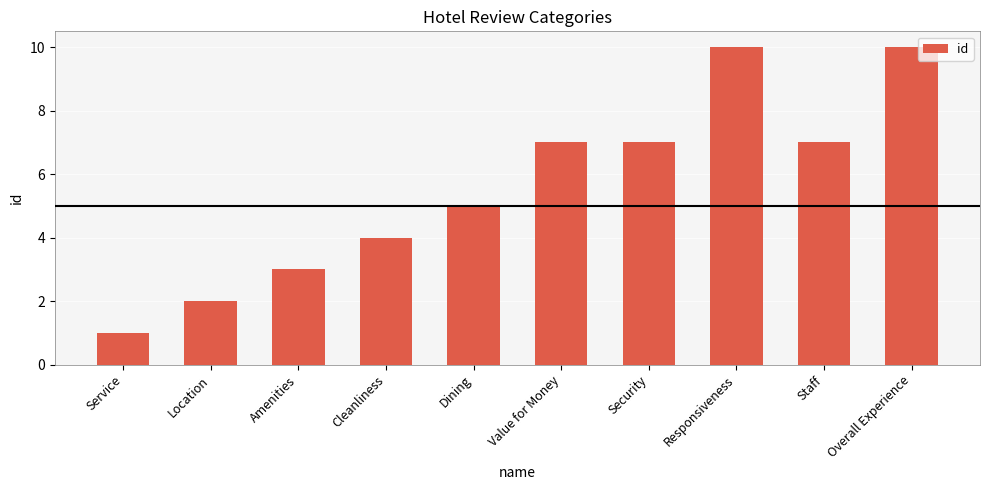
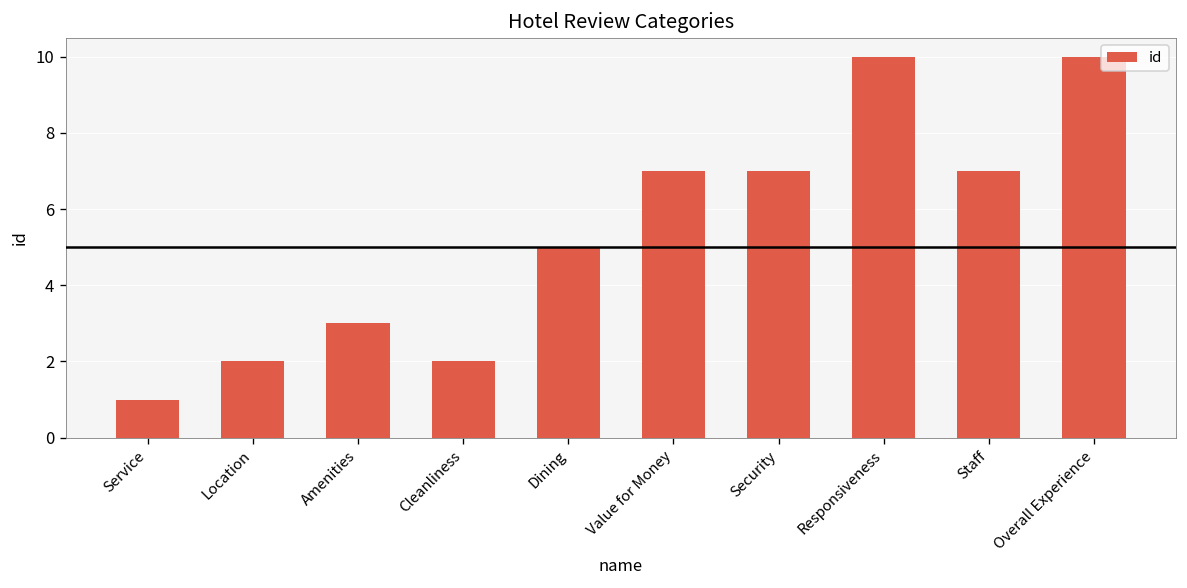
Cleanliness: 4 -> 2
